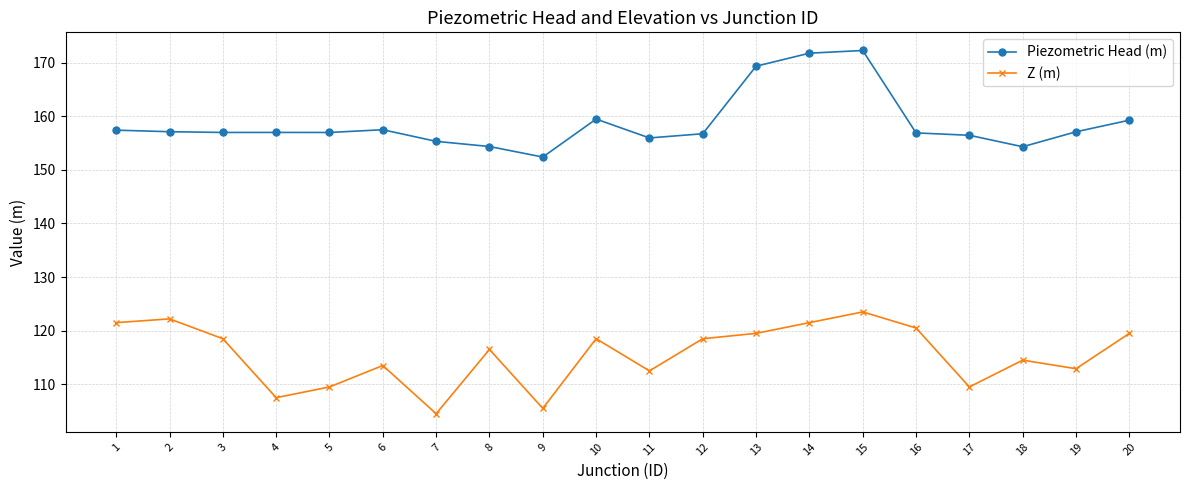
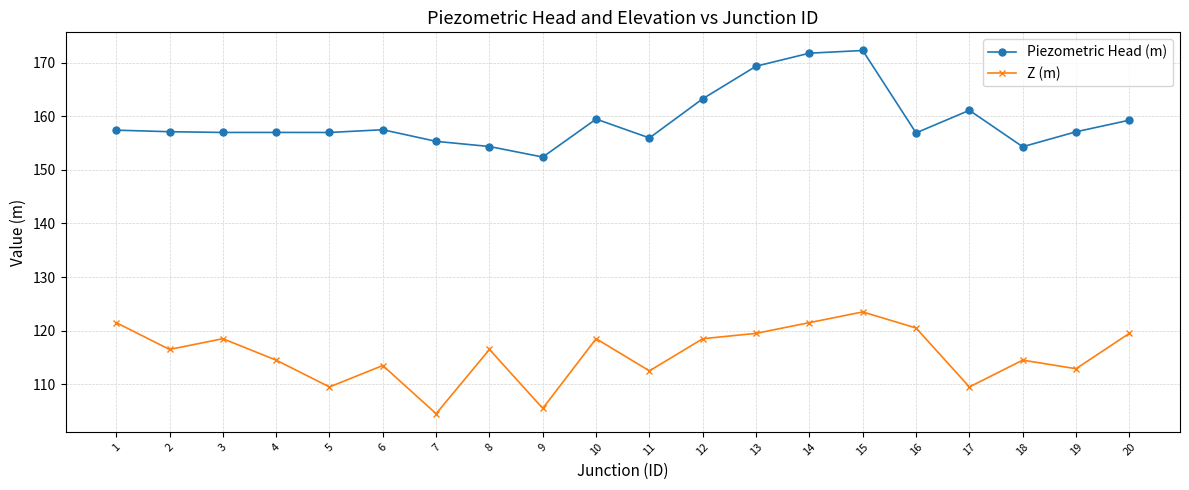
Z (m), 2: 122 -> 117
Z (m), 4: 108 -> 115
Piezometric Head (m), 12: 157 -> 163
Piezometric Head (m), 17: 156 -> 161
